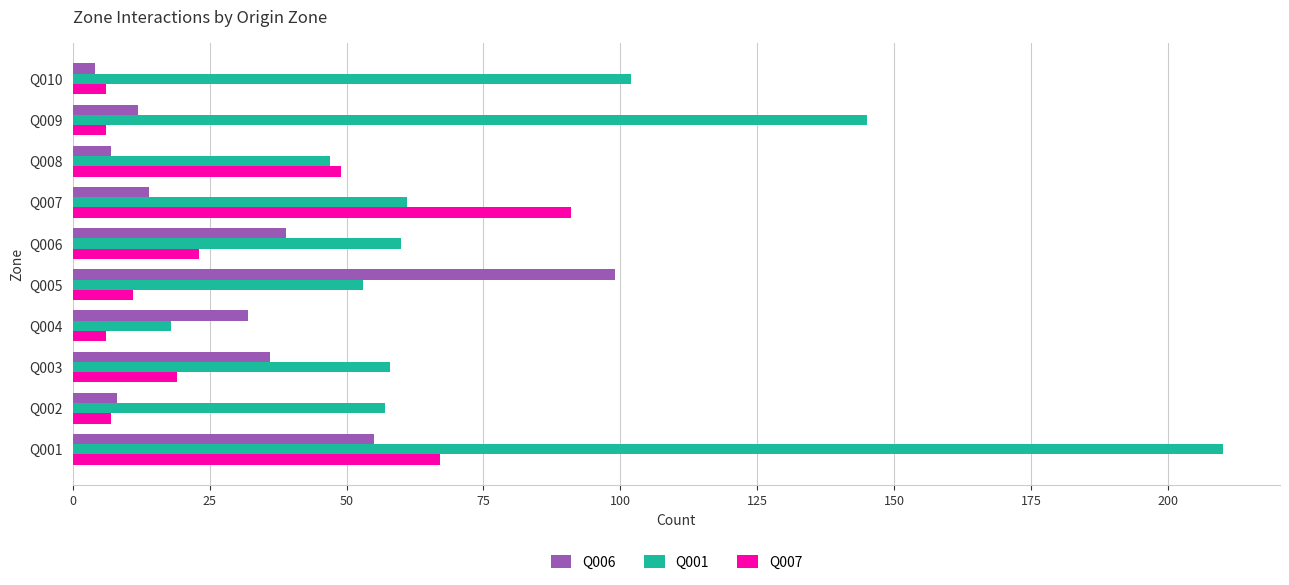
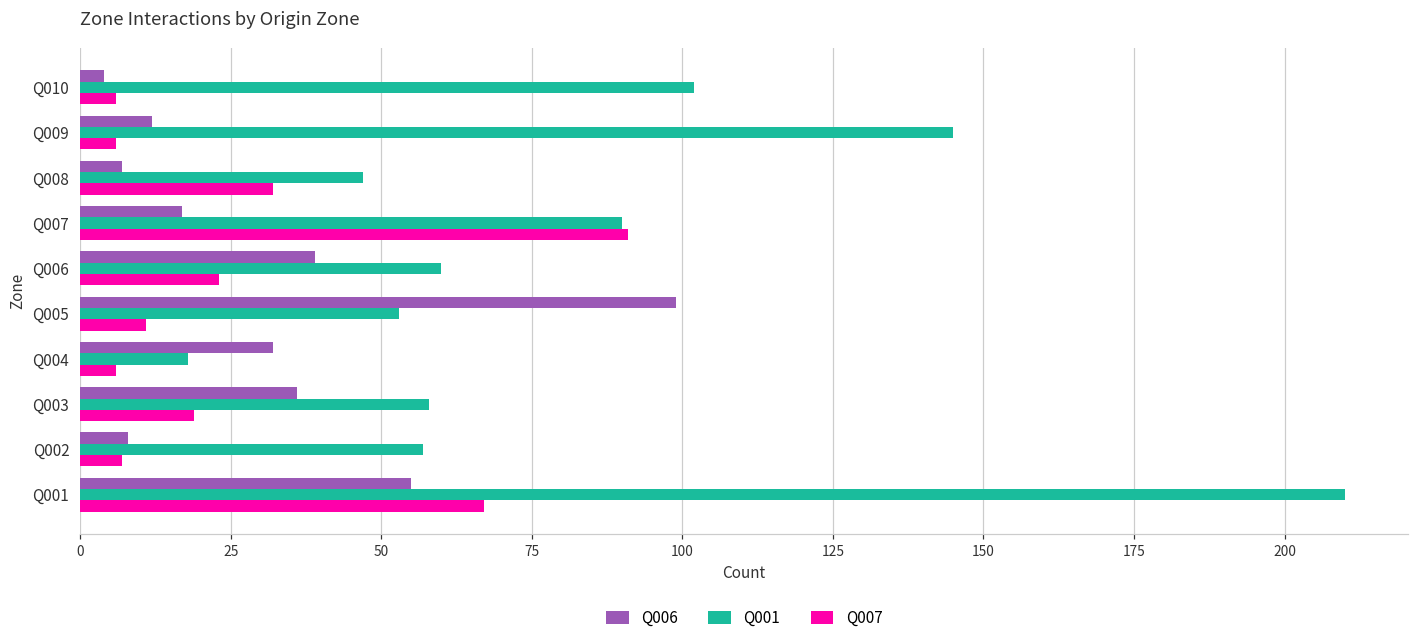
Q007, Q008: 49 -> 32
Q006, Q007: 14 -> 17
Q001, Q007: 61 -> 90
